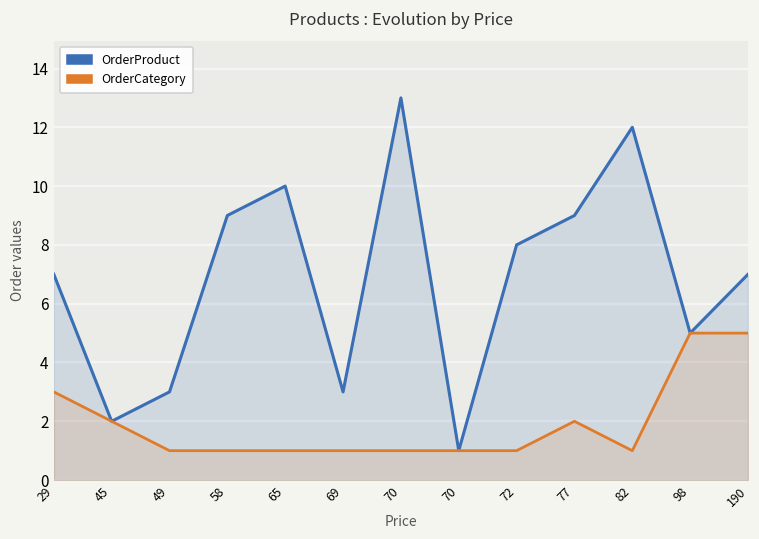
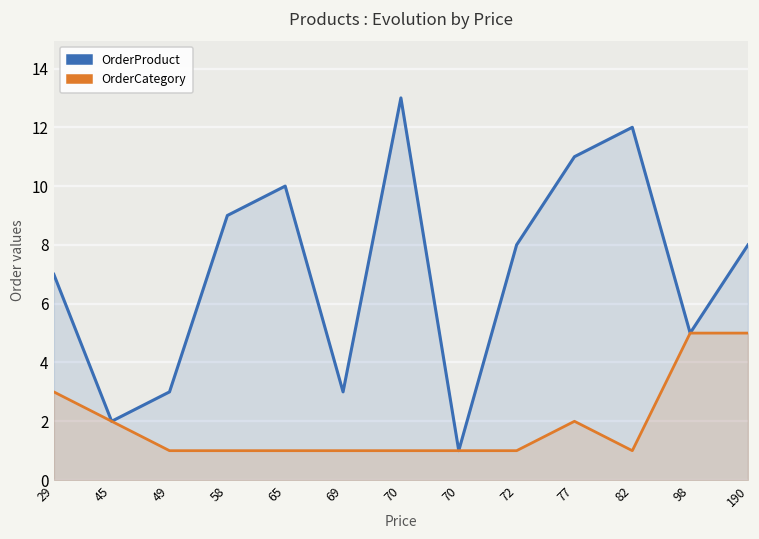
OrderProduct, 77: 9 -> 11
OrderProduct, 190: 7 -> 8
